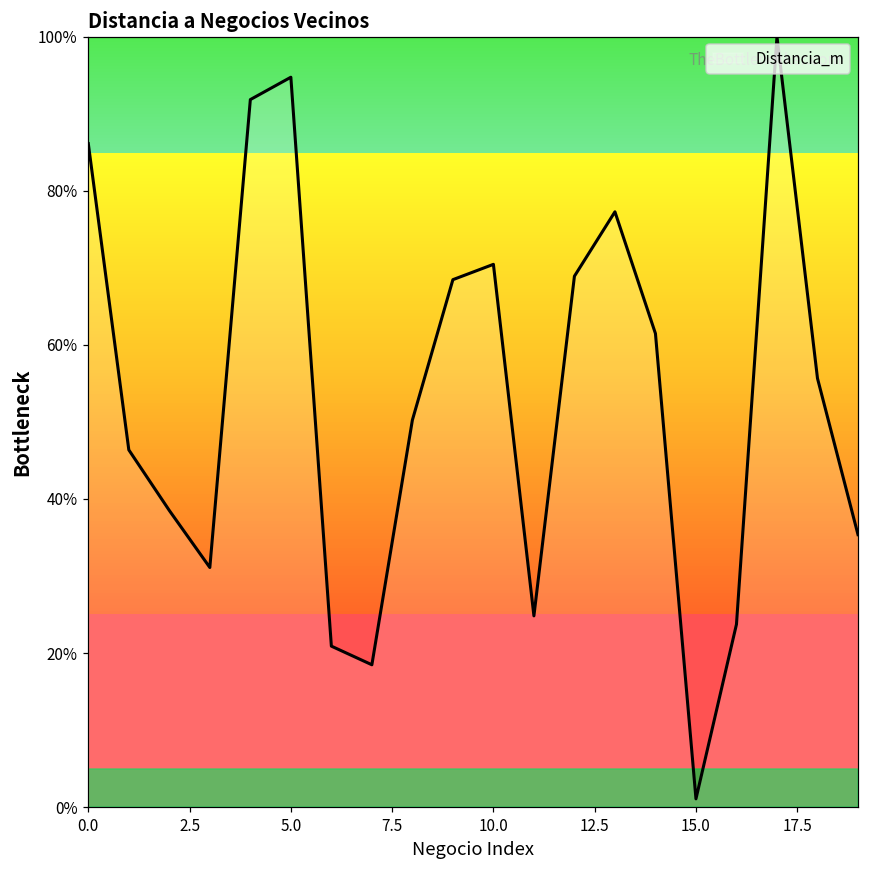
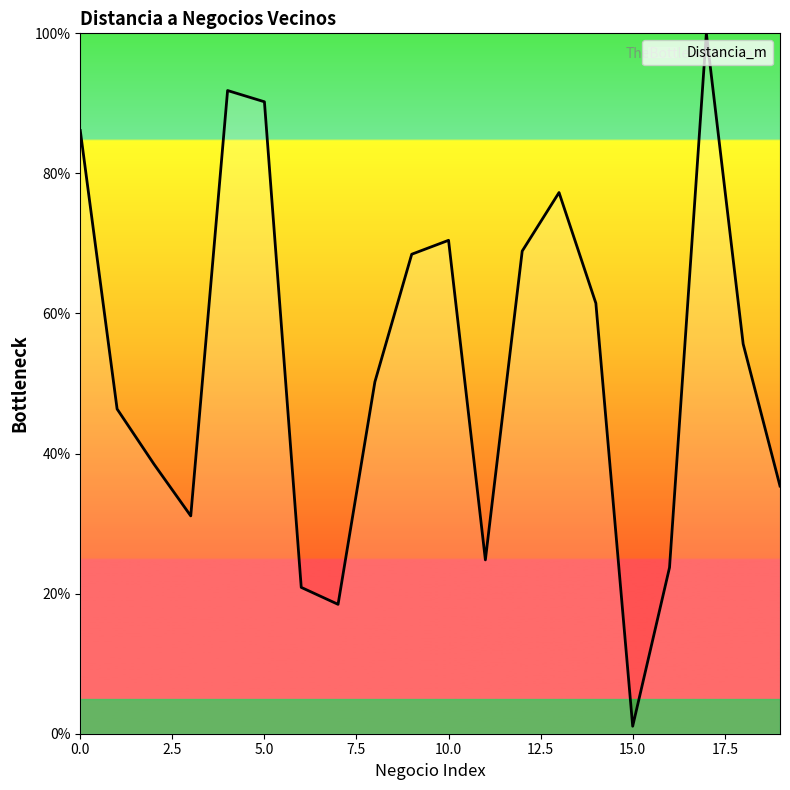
5.0: 95% -> 90%
